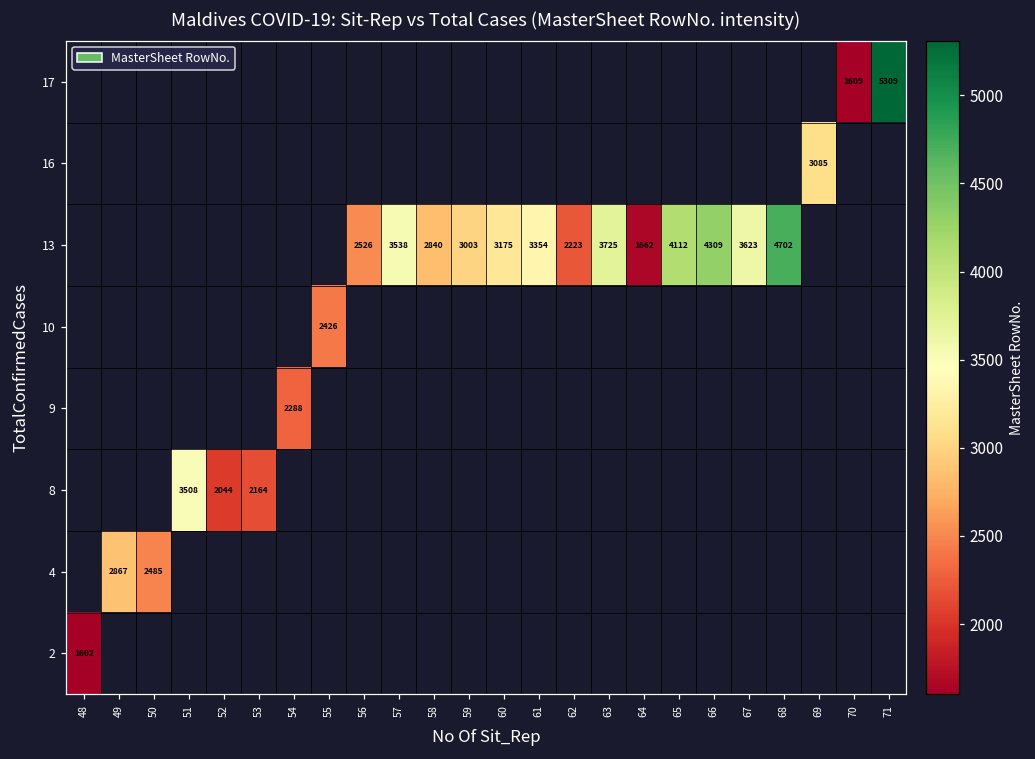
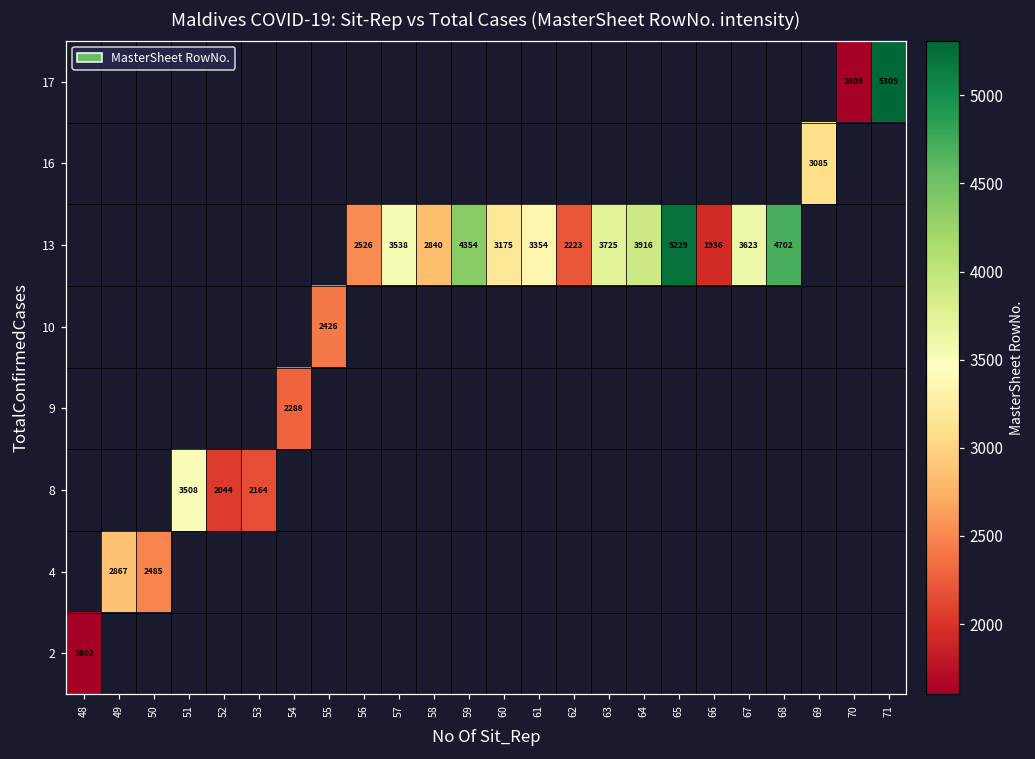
13, 59: 3003 -> 4354
13, 64: 1662 -> 3916
13, 65: 4112 -> 5229
13, 66: 4309 -> 1936
